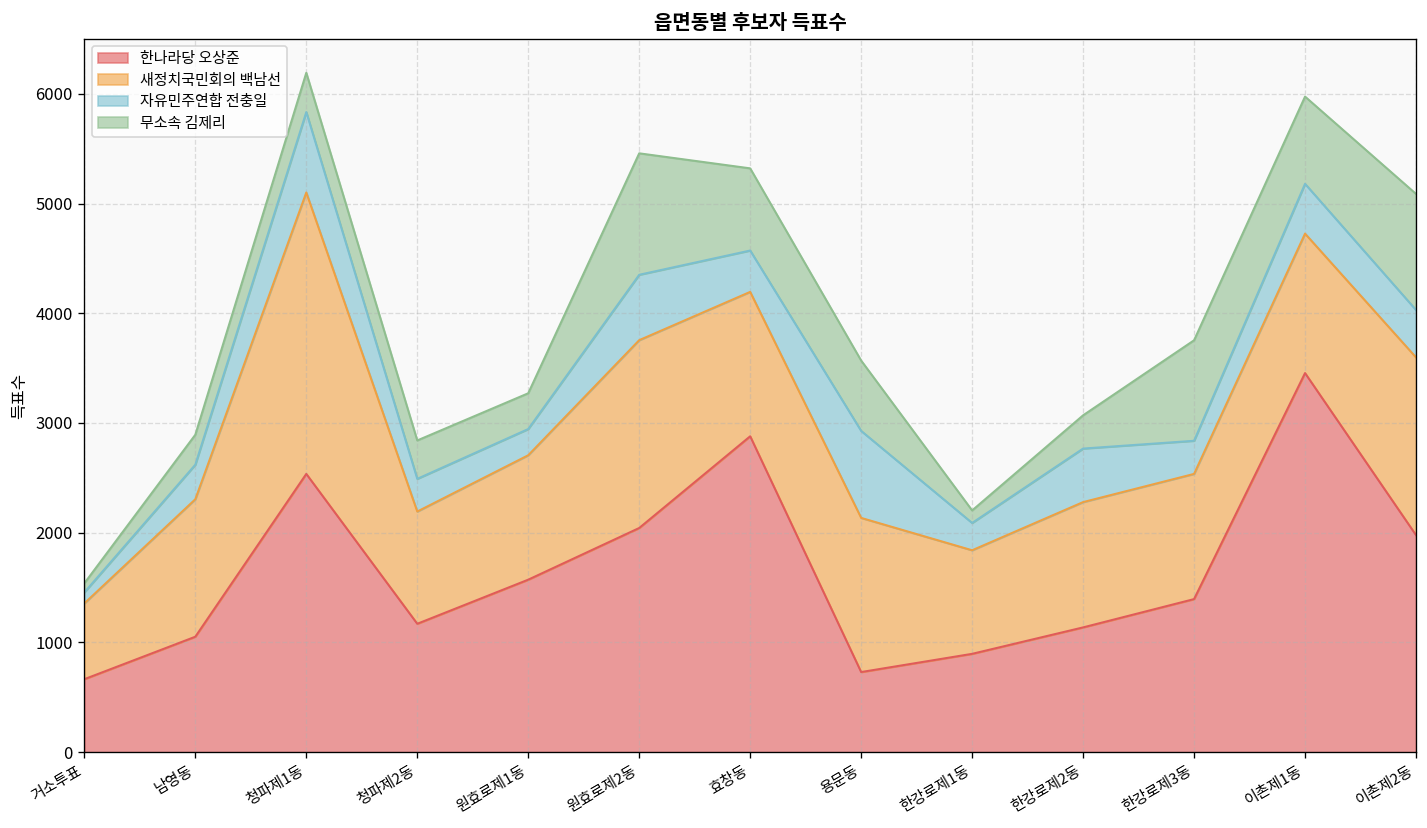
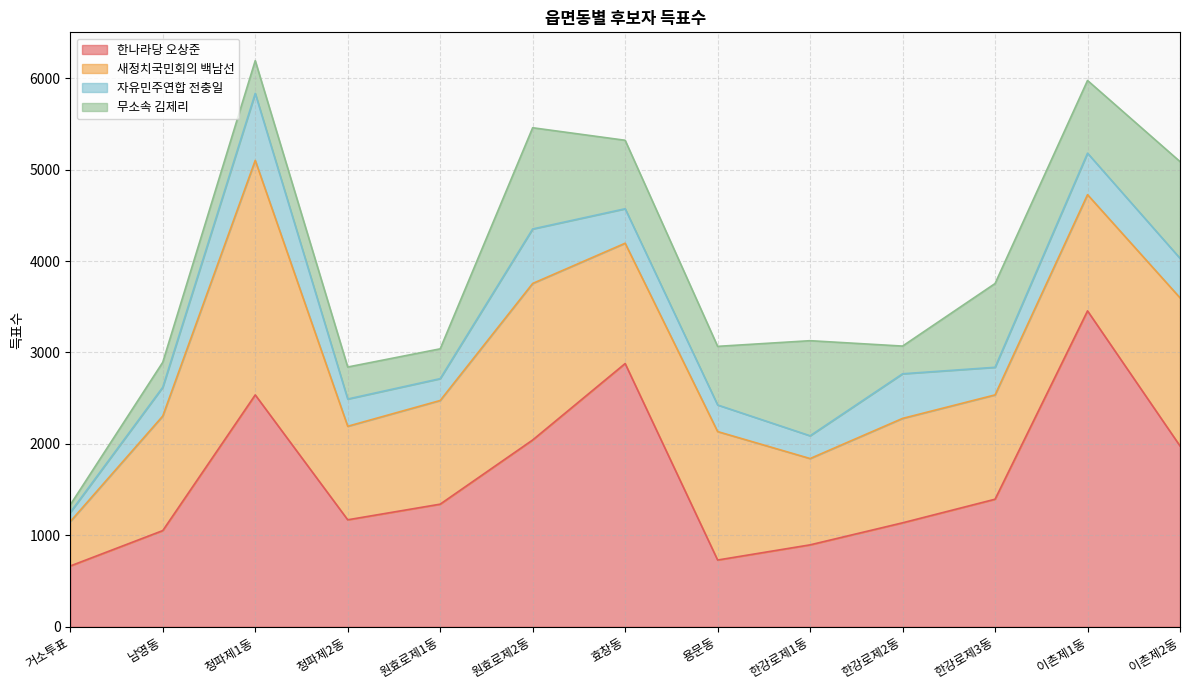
새정치국민회의 백남선, 거소투표: 700 -> 500
한나라당 오상준, 원효로제1동: 1600 -> 1300
자유민주연합 전충일, 용문동: 800 -> 300
무소속 김제리, 한강로제1동: 100 -> 1000
